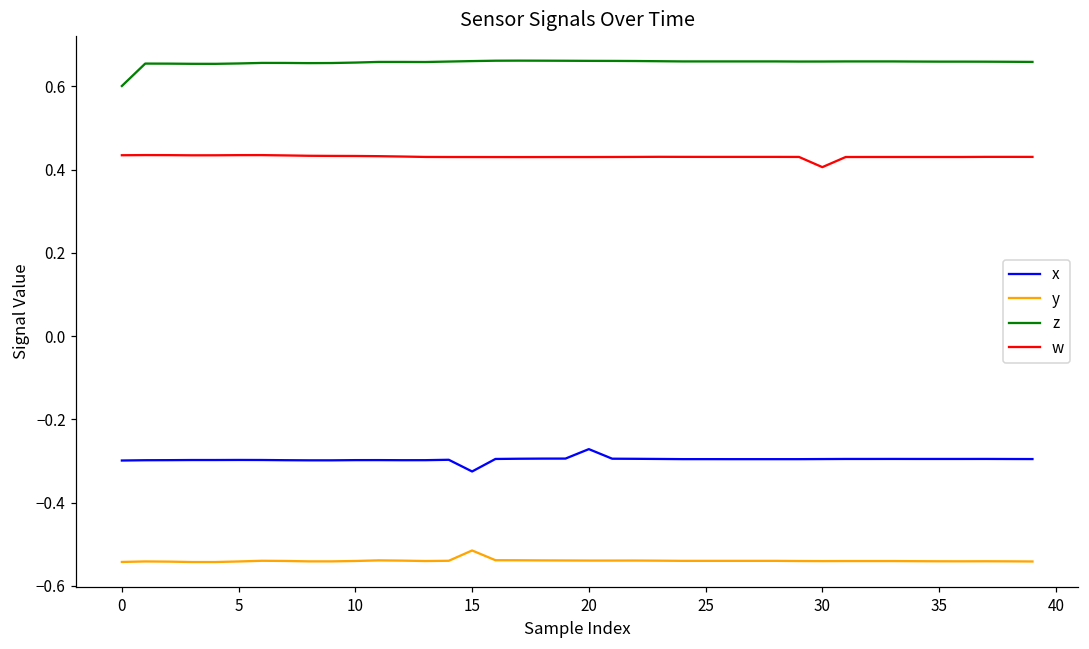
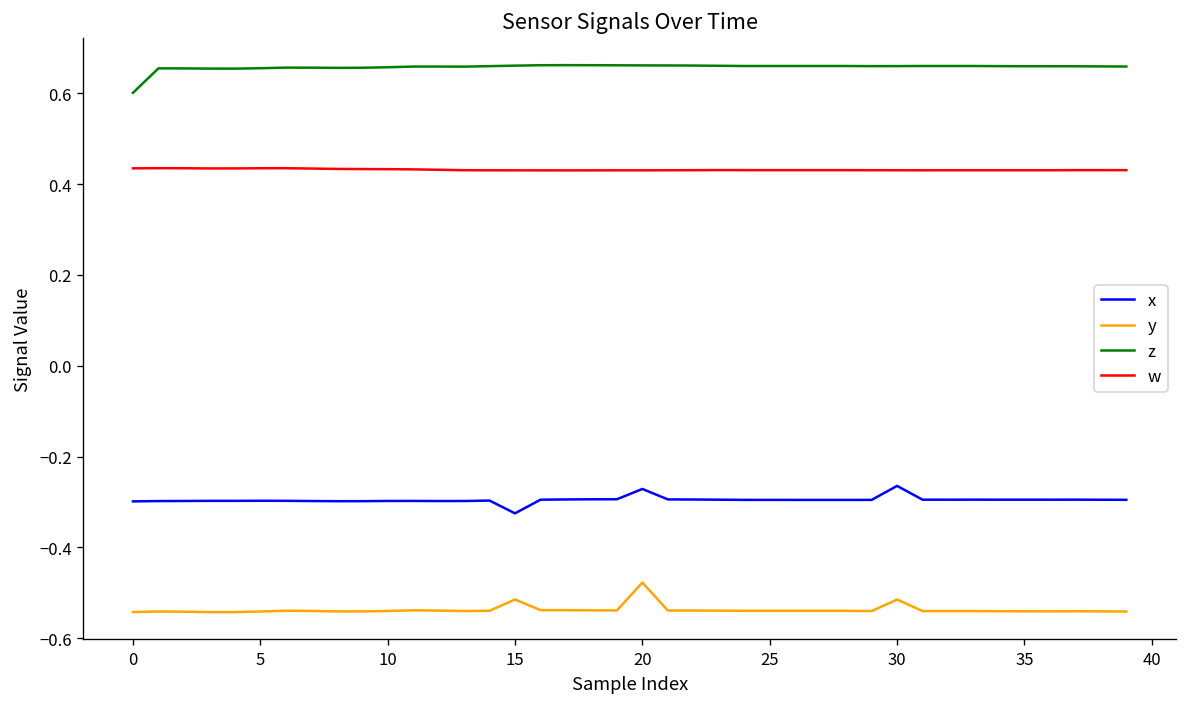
y, 20: -0.54 -> -0.48
x, 30: -0.30 -> -0.26
y, 30: -0.54 -> -0.52
w, 30: 0.41 -> 0.43
